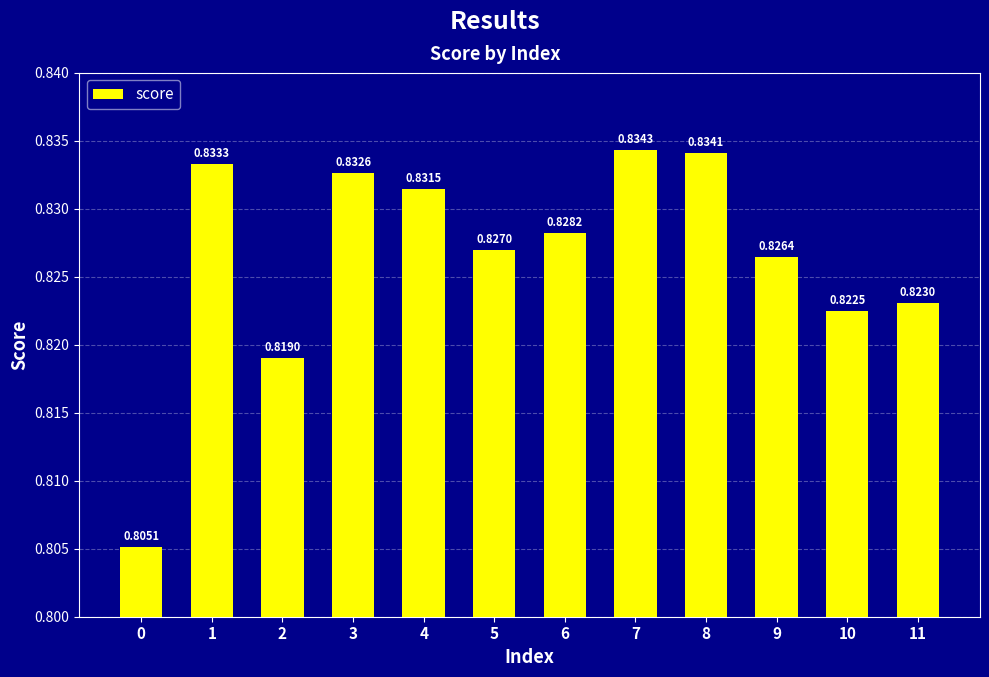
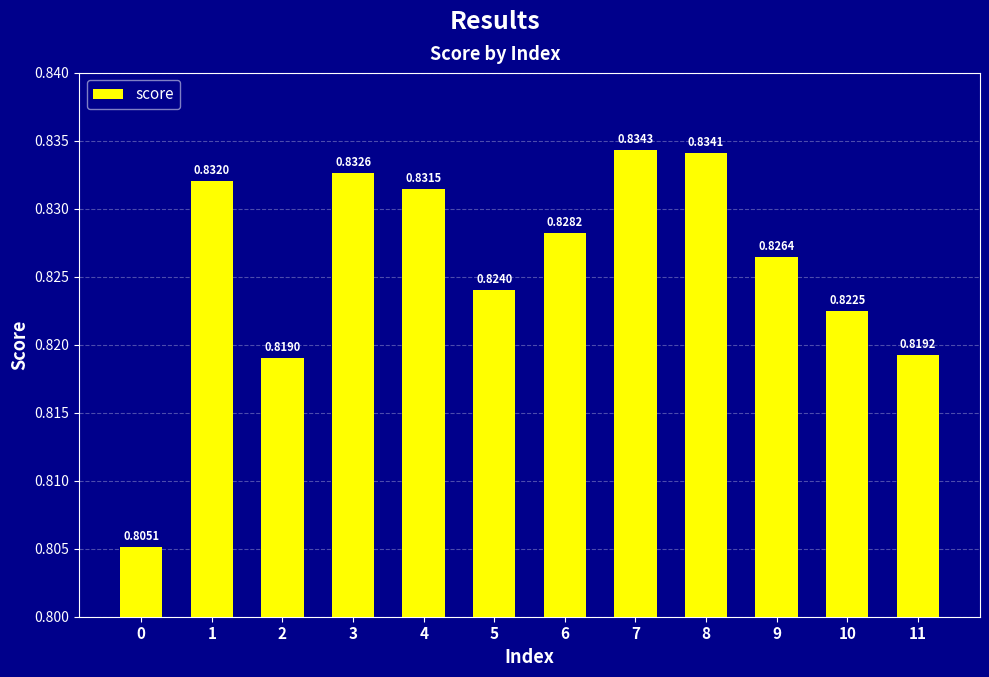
1: 0.8333 -> 0.8320
5: 0.8270 -> 0.8240
11: 0.8230 -> 0.8192
